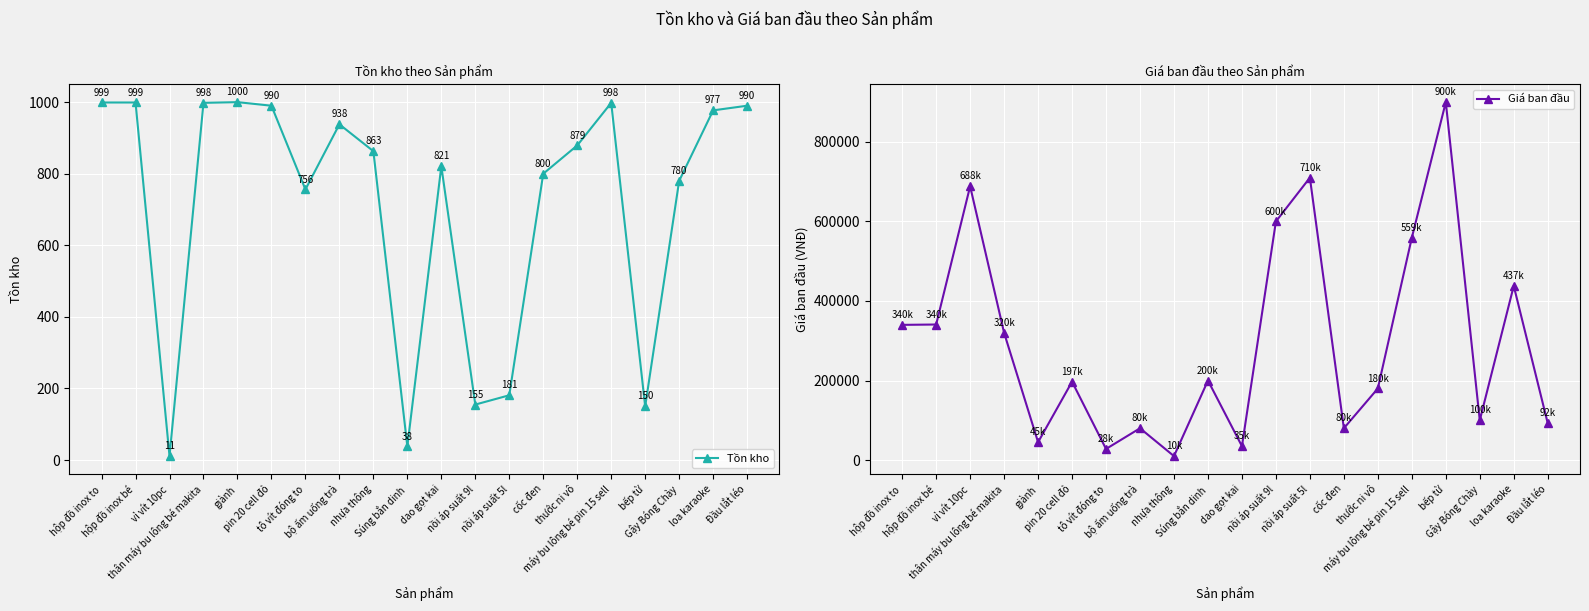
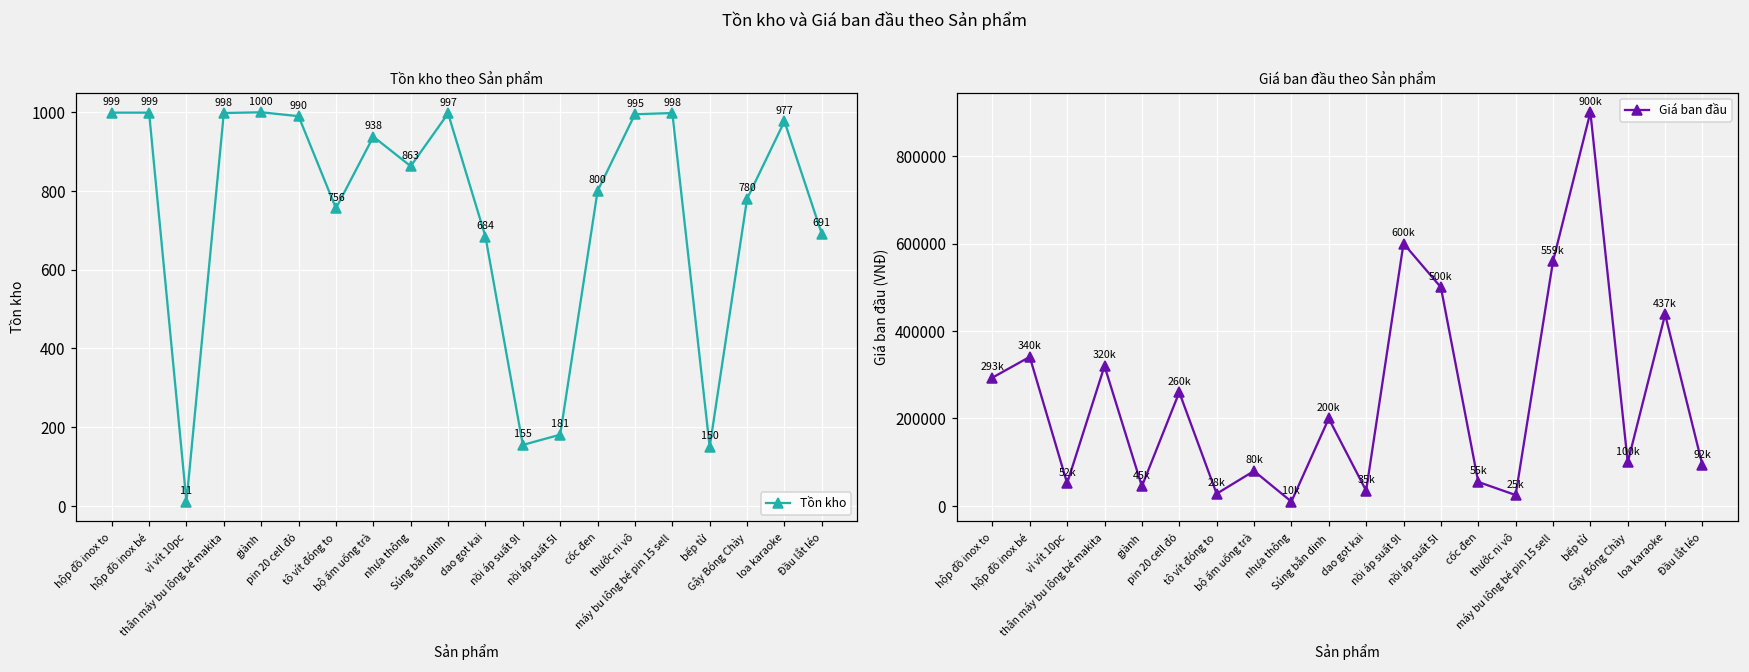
Tồn kho theo Sản phẩm, Súng bắn dinh: 38 -> 997
Tồn kho theo Sản phẩm, dao gọt kai: 821 -> 684
Tồn kho theo Sản phẩm, thước ni vô: 879 -> 995
Tồn kho theo Sản phẩm, Đầu lắt léo: 990 -> 691
Giá ban đầu theo Sản phẩm, hộp đồ inox to: 340k -> 293k
Giá ban đầu theo Sản phẩm, vỉ vít 10pc: 688k -> 52k
Giá ban đầu theo Sản phẩm, pin 20 cell đỏ: 197k -> 260k
Giá ban đầu theo Sản phẩm, nồi áp suất 5l: 710k -> 500k
Giá ban đầu theo Sản phẩm, cốc đen: 80k -> 55k
Giá ban đầu theo Sản phẩm, thước ni vô: 180k -> 25k
